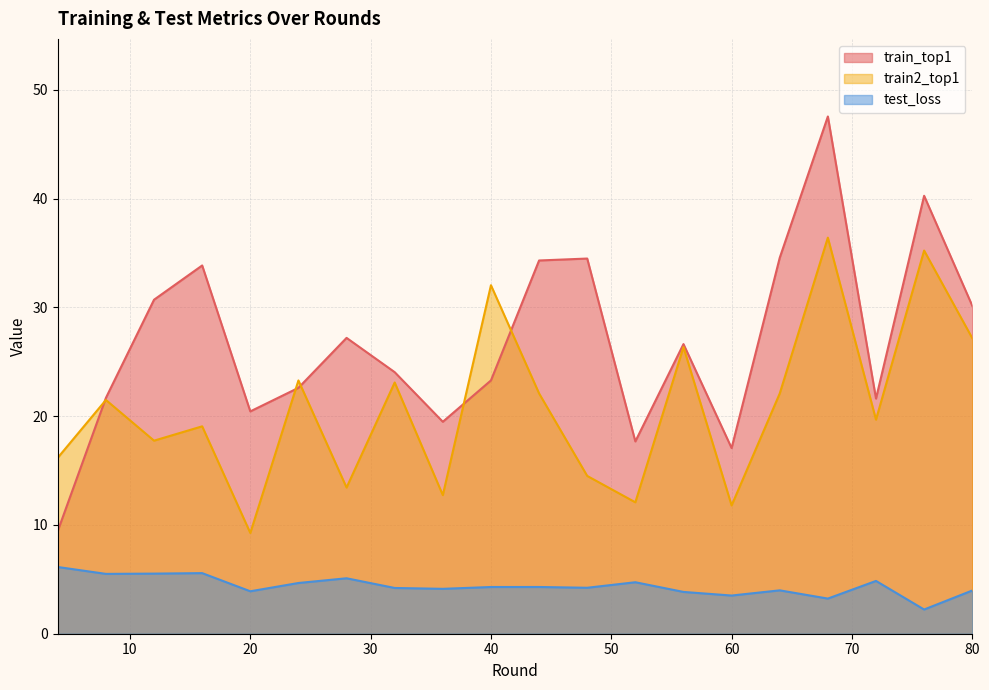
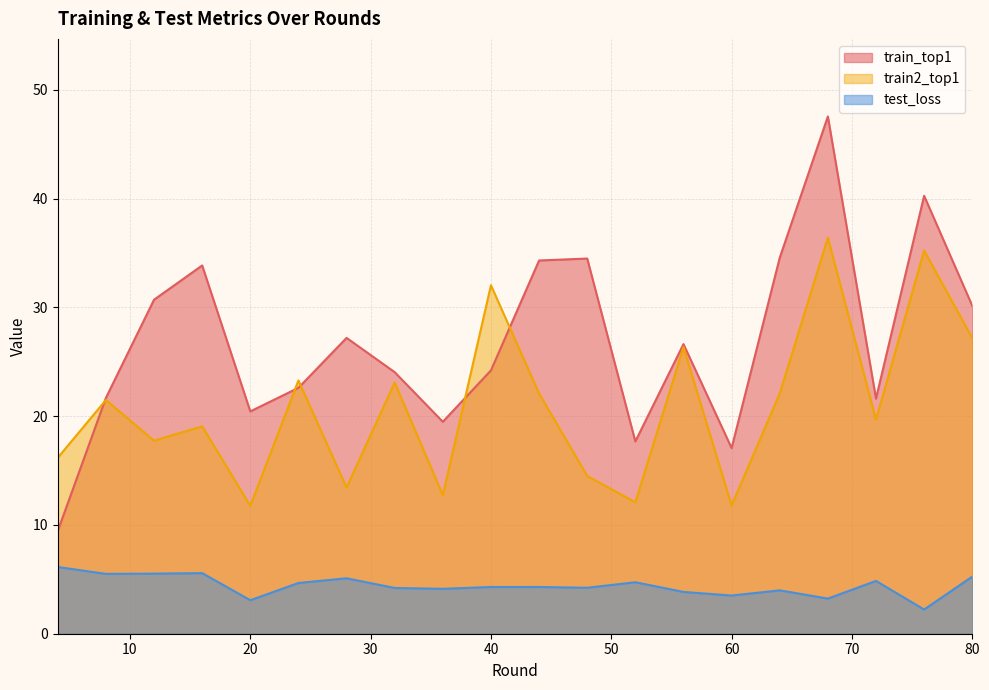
train2_top1, 20: 9.3 -> 11.8
test_loss, 20: 3.9 -> 3.1
train_top1, 40: 23.3 -> 24.2
test_loss, 80: 4.0 -> 5.2
